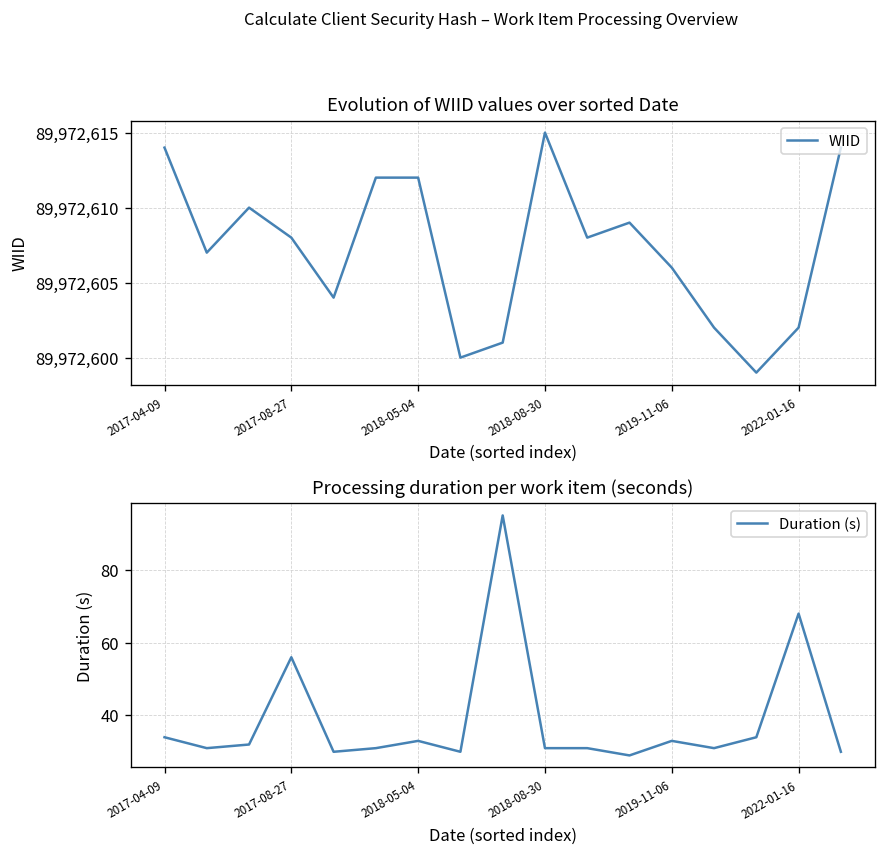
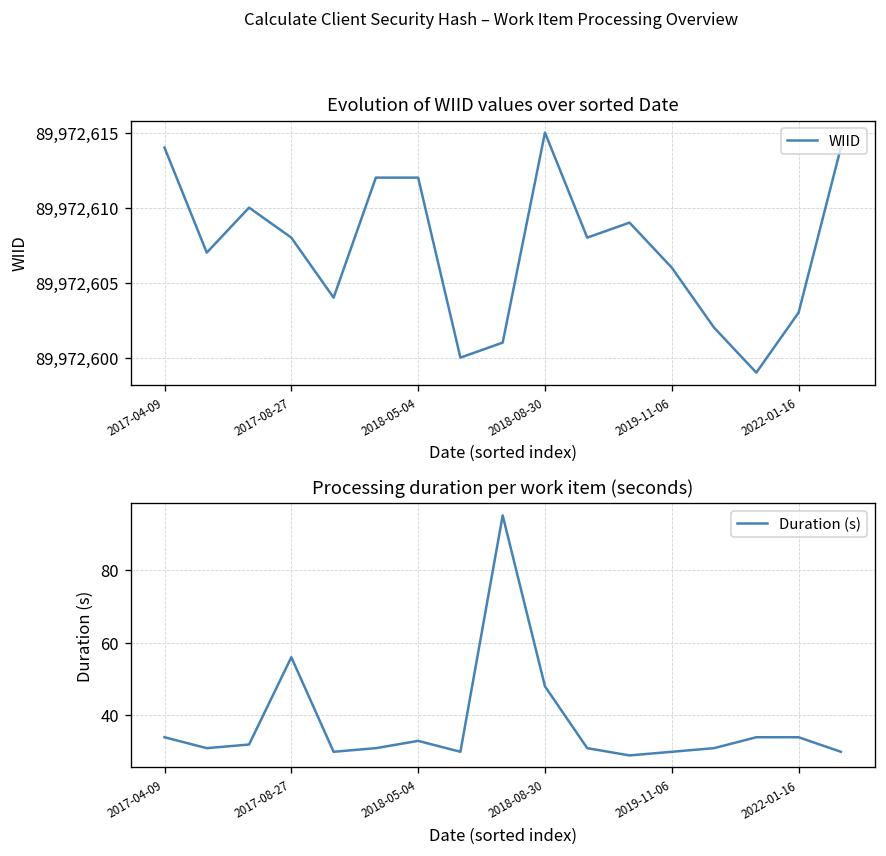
Evolution of WIID values over sorted Date, 2022-01-16: 89,972,602 -> 89,972,603
Processing duration per work item (seconds), 2018-08-30: 31 -> 48
Processing duration per work item (seconds), 2019-11-06: 33 -> 30
Processing duration per work item (seconds), 2022-01-16: 68 -> 34
